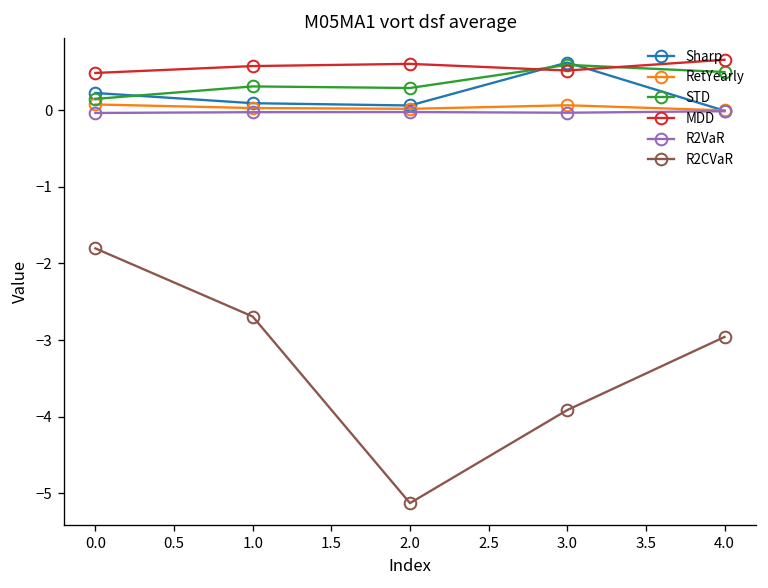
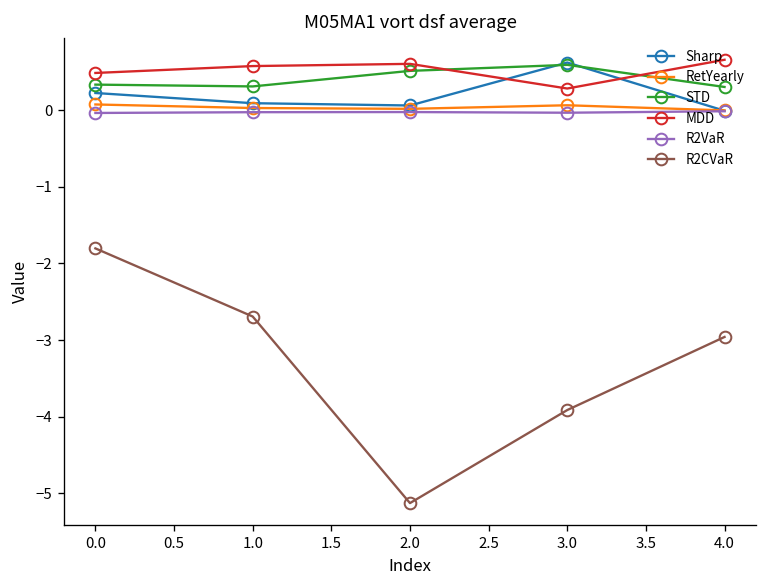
STD, 0.0: 0.1 -> 0.3
STD, 2.0: 0.3 -> 0.5
MDD, 3.0: 0.5 -> 0.3
STD, 4.0: 0.5 -> 0.3
